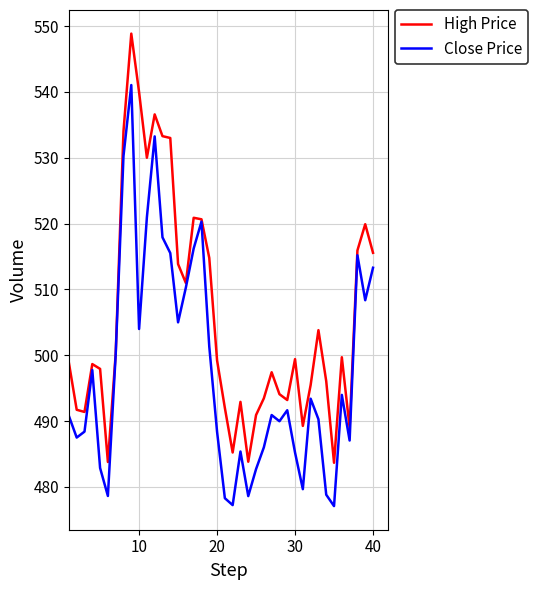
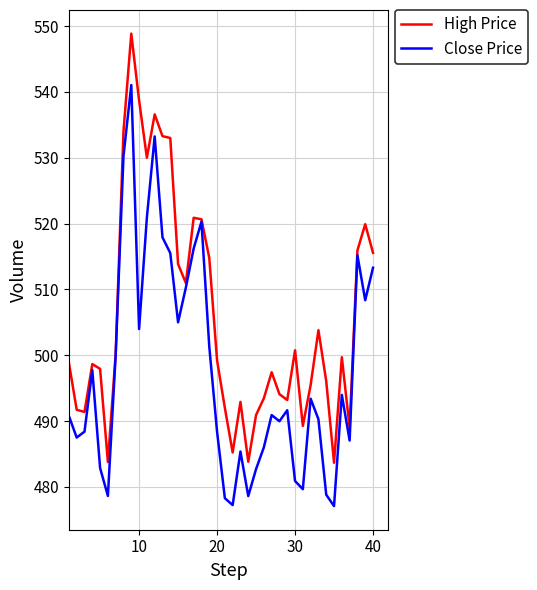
High Price, 10: 540 -> 539
High Price, 30: 499 -> 501
Close Price, 30: 485 -> 481
